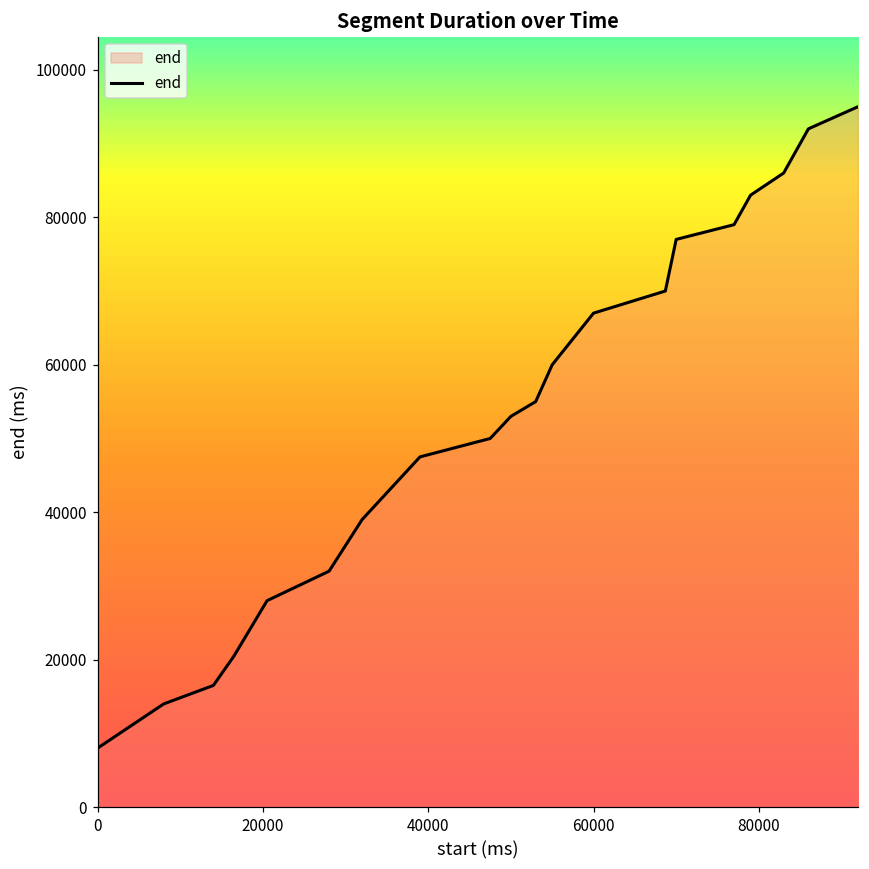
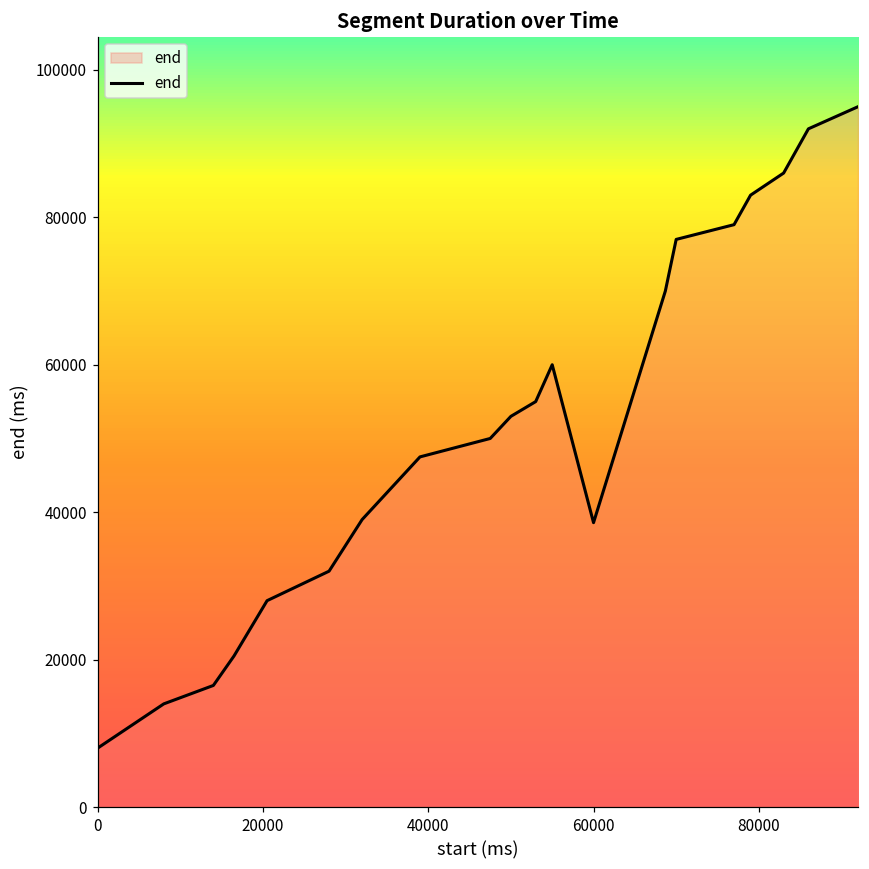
60000: 67000 -> 39000
